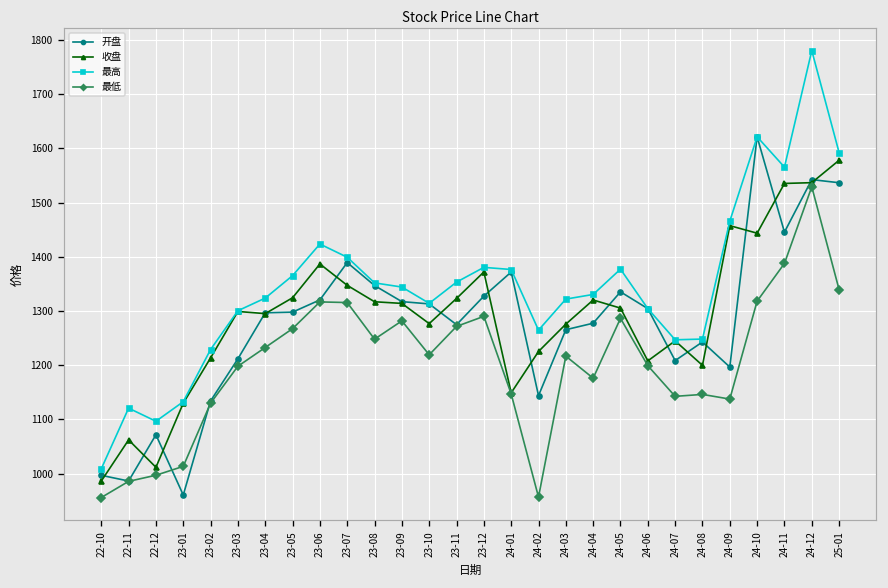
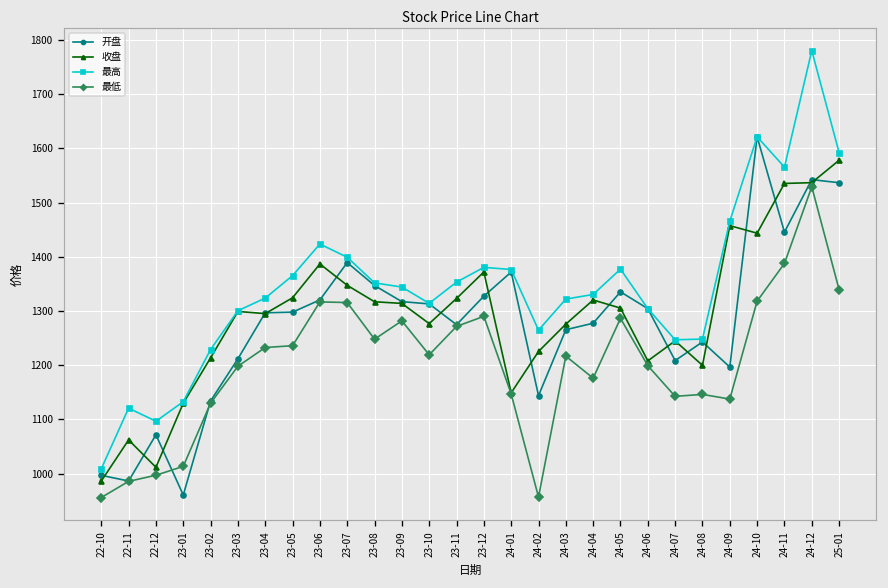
最低, 23-05: 1270 -> 1240
